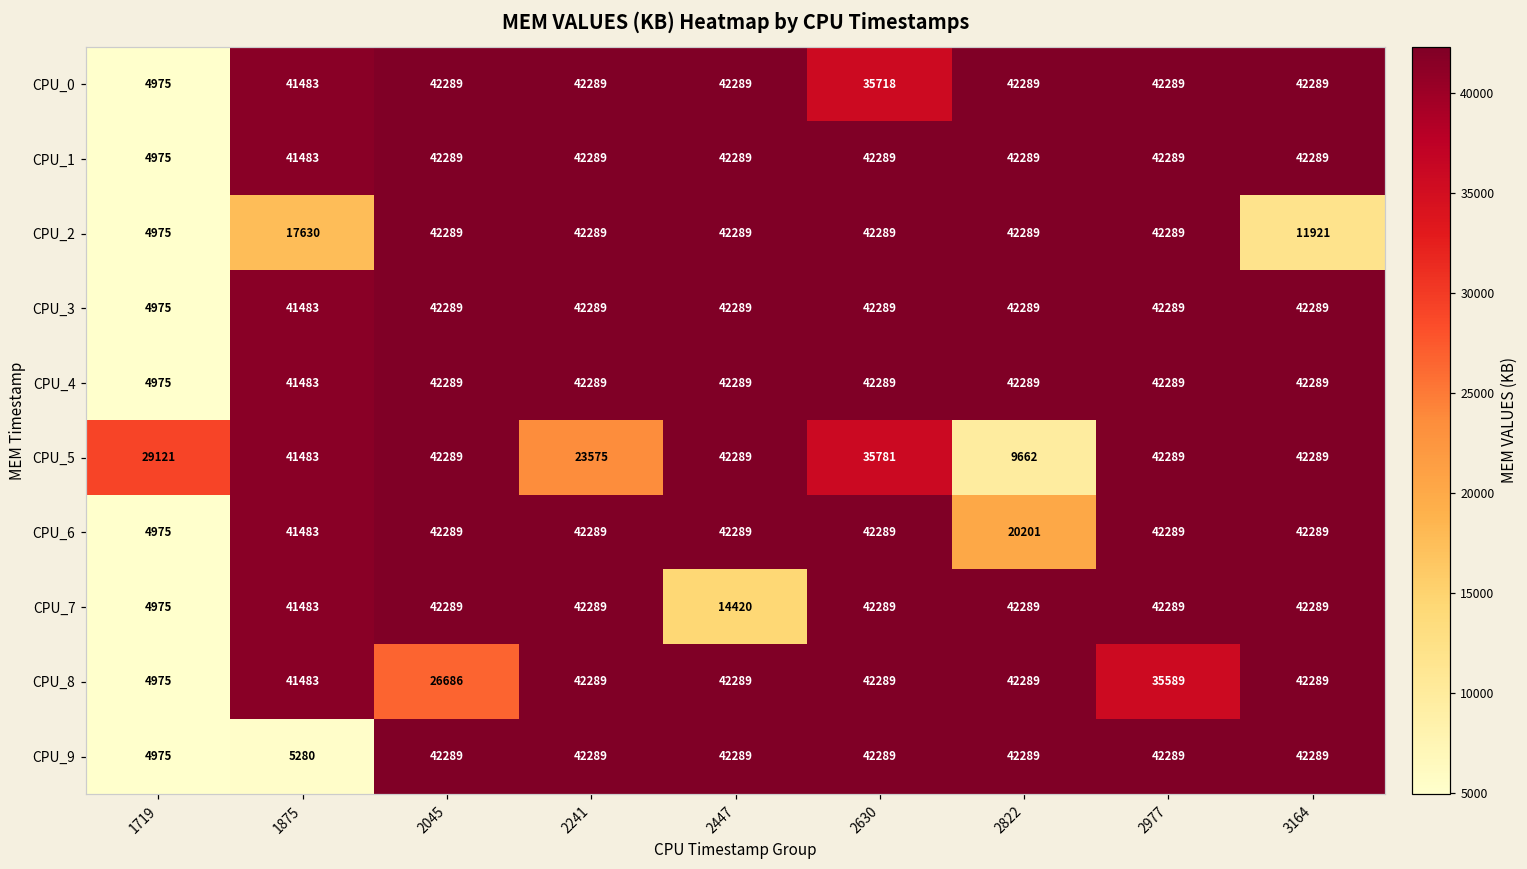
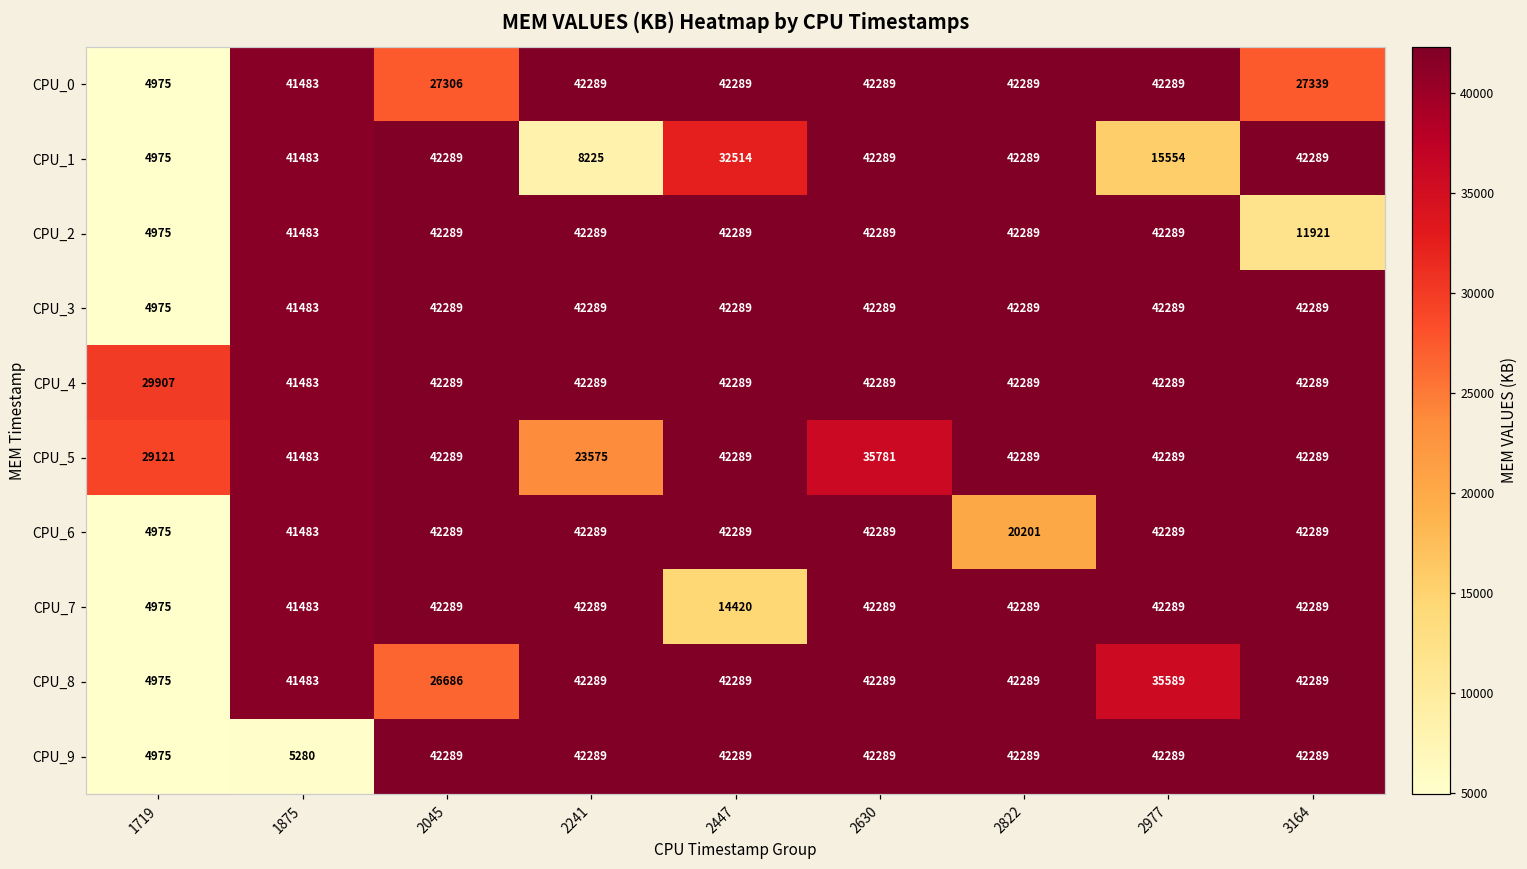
CPU_0, 2045: 42289 -> 27306
CPU_0, 2630: 35718 -> 42289
CPU_0, 3164: 42289 -> 27339
CPU_1, 2241: 42289 -> 8225
CPU_1, 2447: 42289 -> 32514
CPU_1, 2977: 42289 -> 15554
CPU_2, 1875: 17630 -> 41483
CPU_4, 1719: 4975 -> 29907
CPU_5, 2822: 9662 -> 42289
